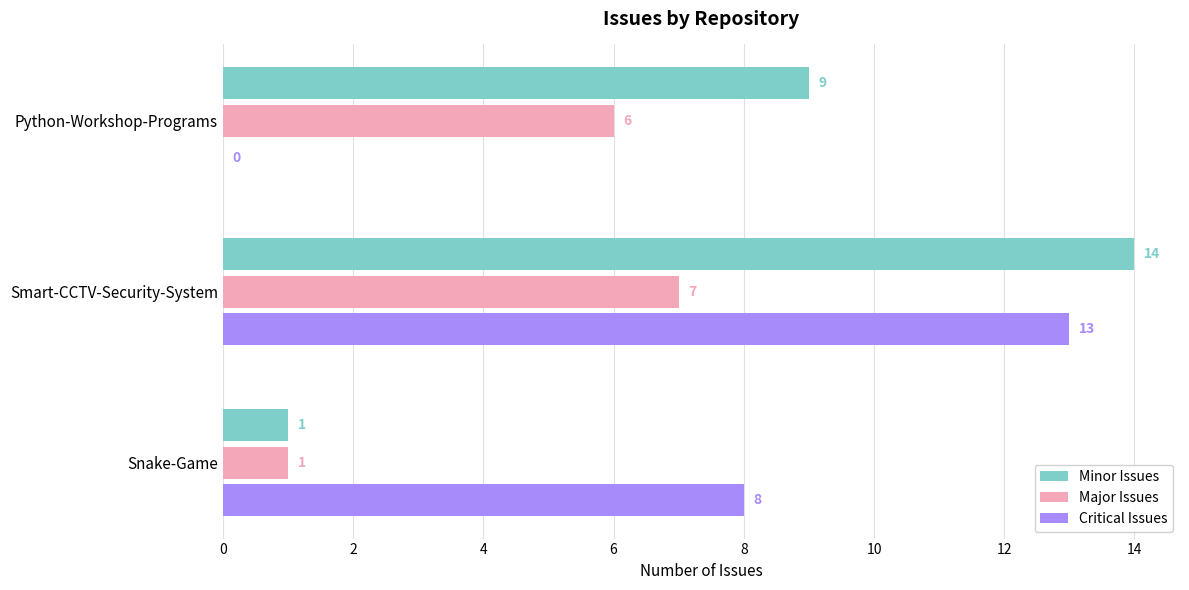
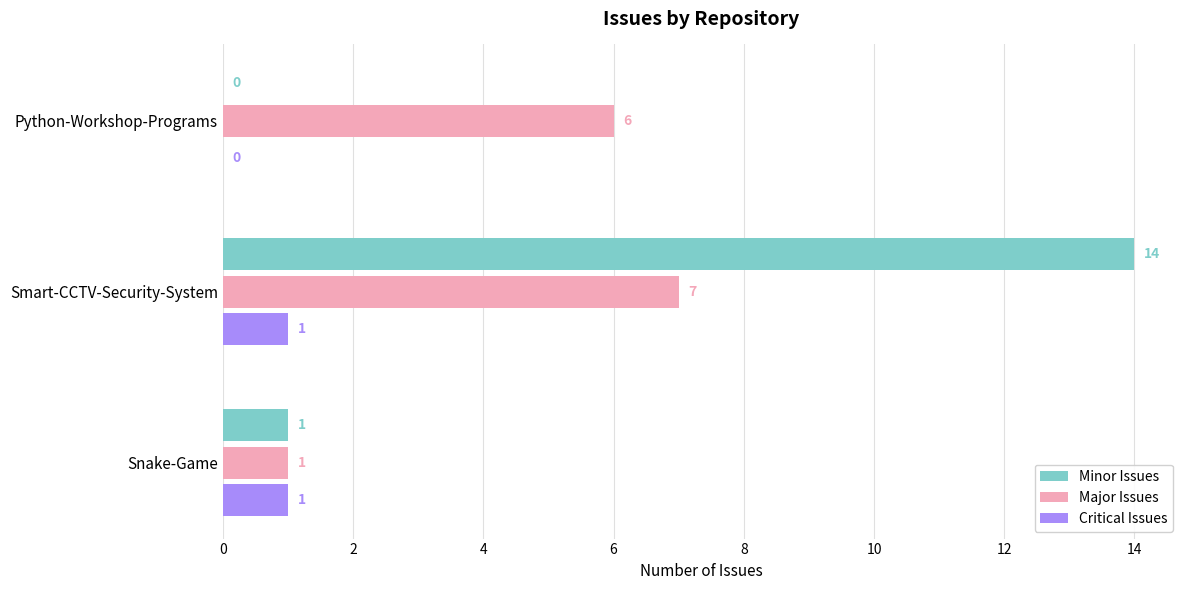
Minor Issues, Python-Workshop-Programs: 9 -> 0
Critical Issues, Smart-CCTV-Security-System: 13 -> 1
Critical Issues, Snake-Game: 8 -> 1
